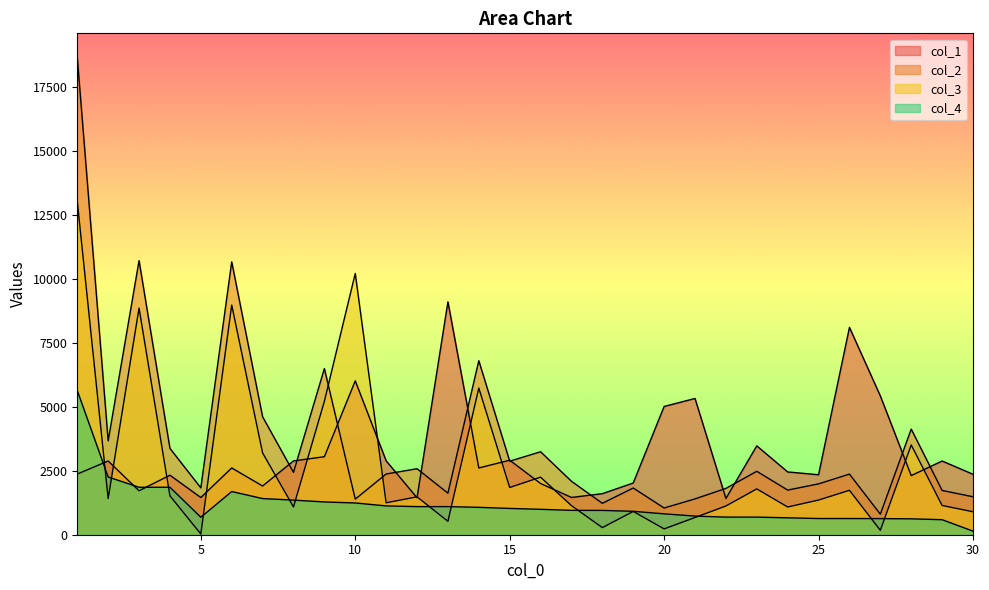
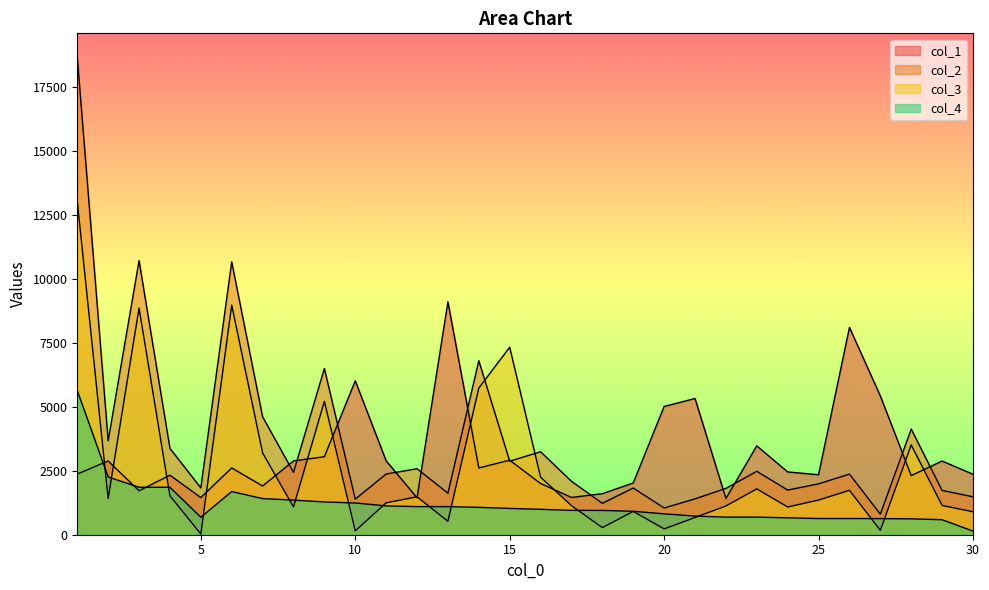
col_3, 10: 10200 -> 200
col_3, 15: 1800 -> 7300
